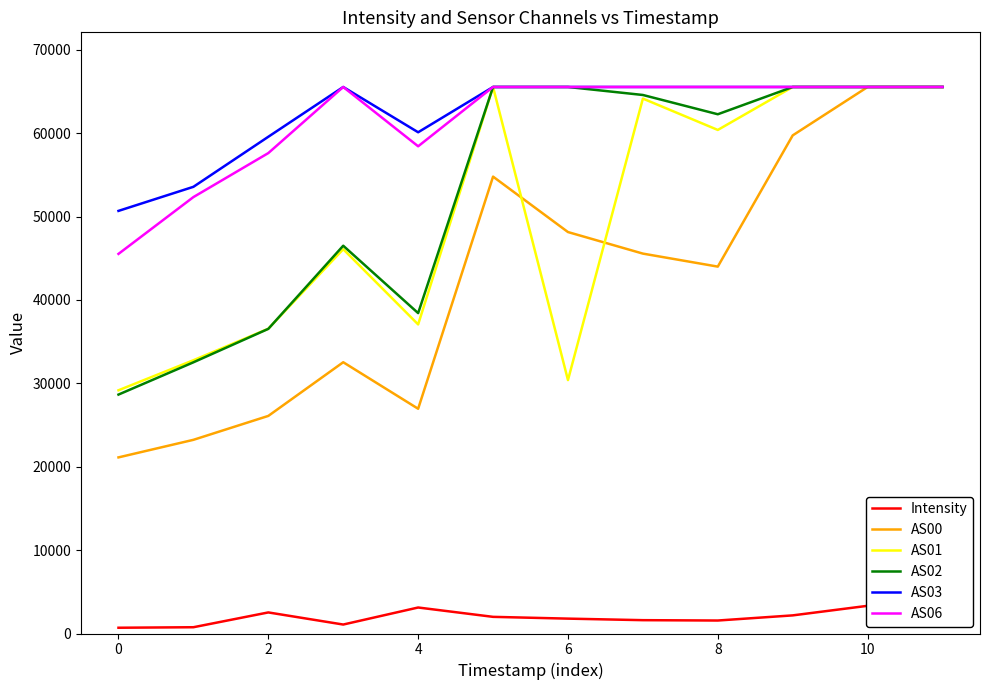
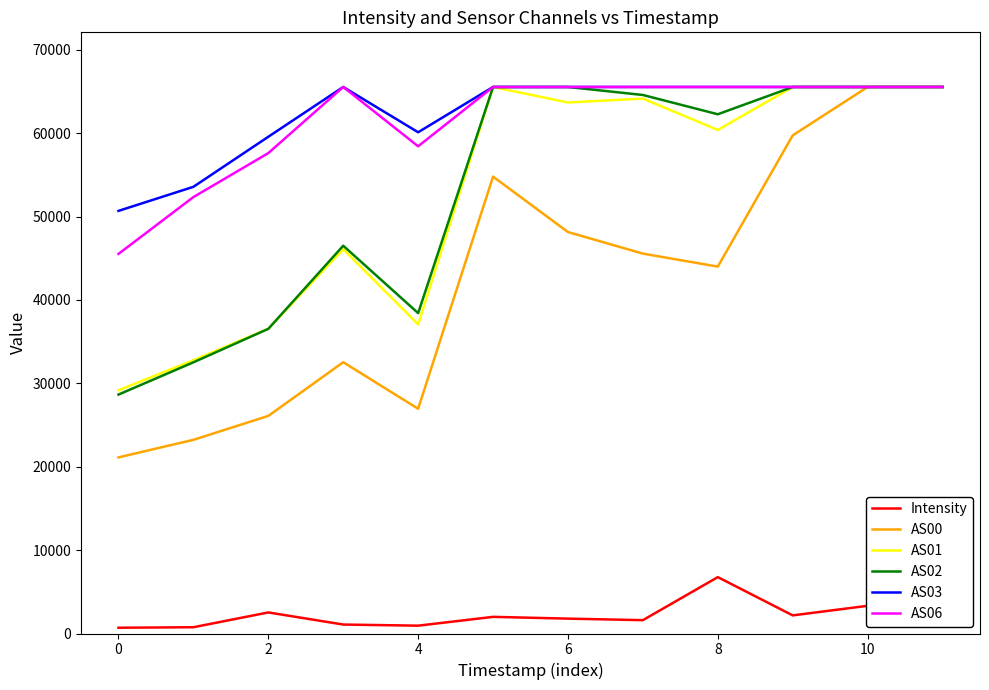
Intensity, 4: 3000 -> 1000
AS01, 6: 30000 -> 64000
Intensity, 8: 2000 -> 7000
